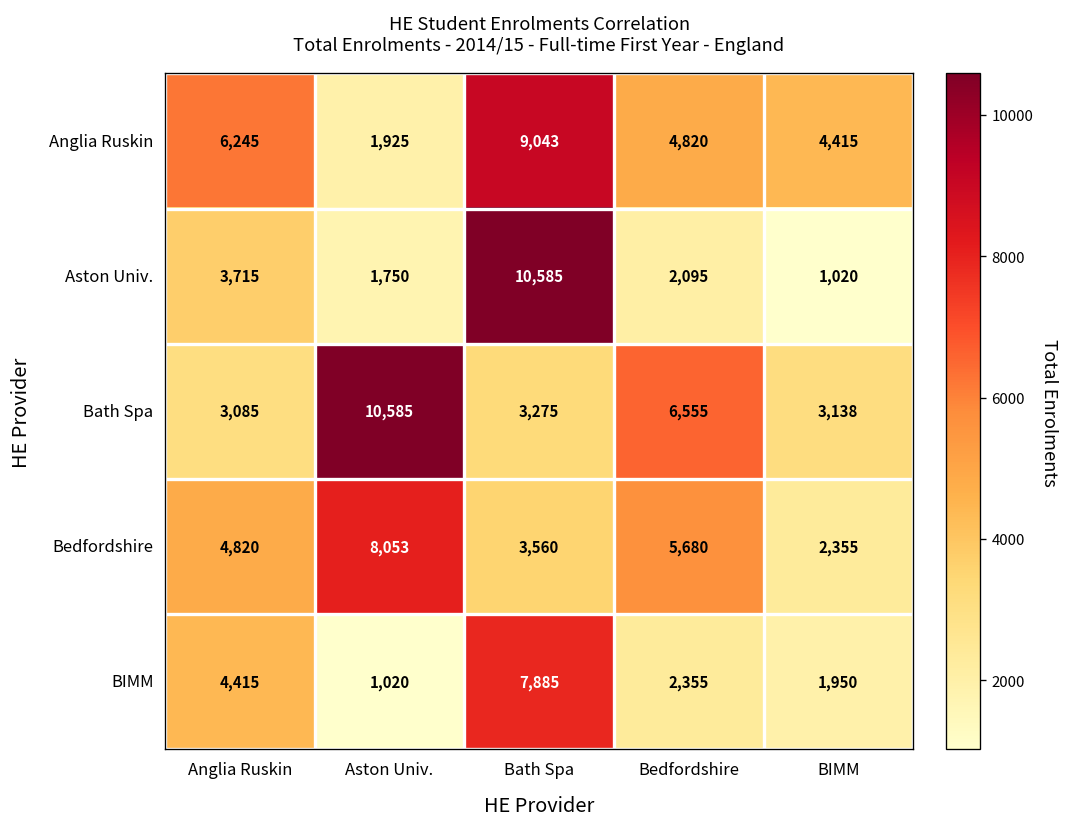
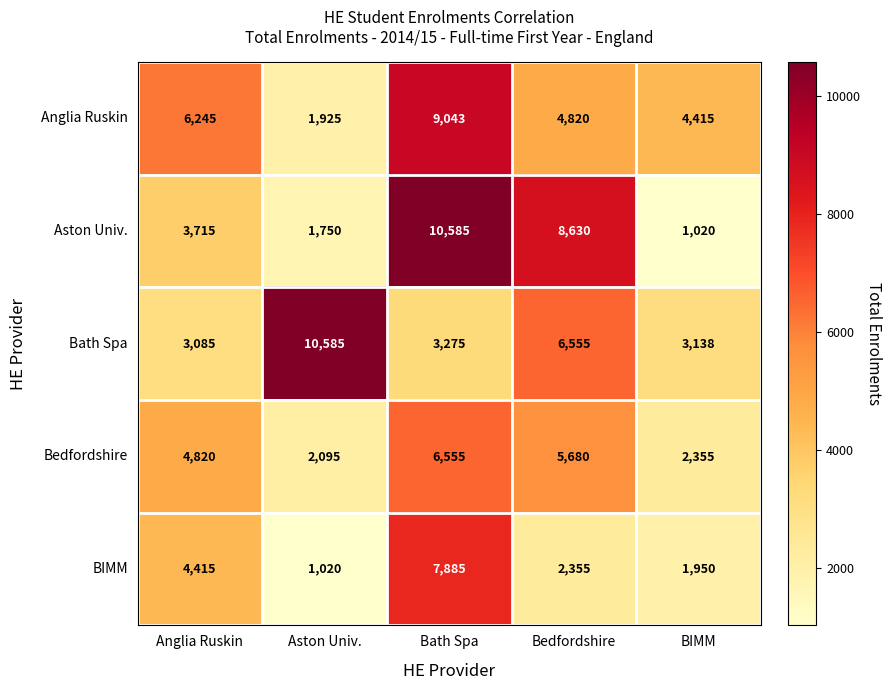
Aston Univ., Bedfordshire: 2,095 -> 8,630
Bedfordshire, Aston Univ.: 8,053 -> 2,095
Bedfordshire, Bath Spa: 3,560 -> 6,555
